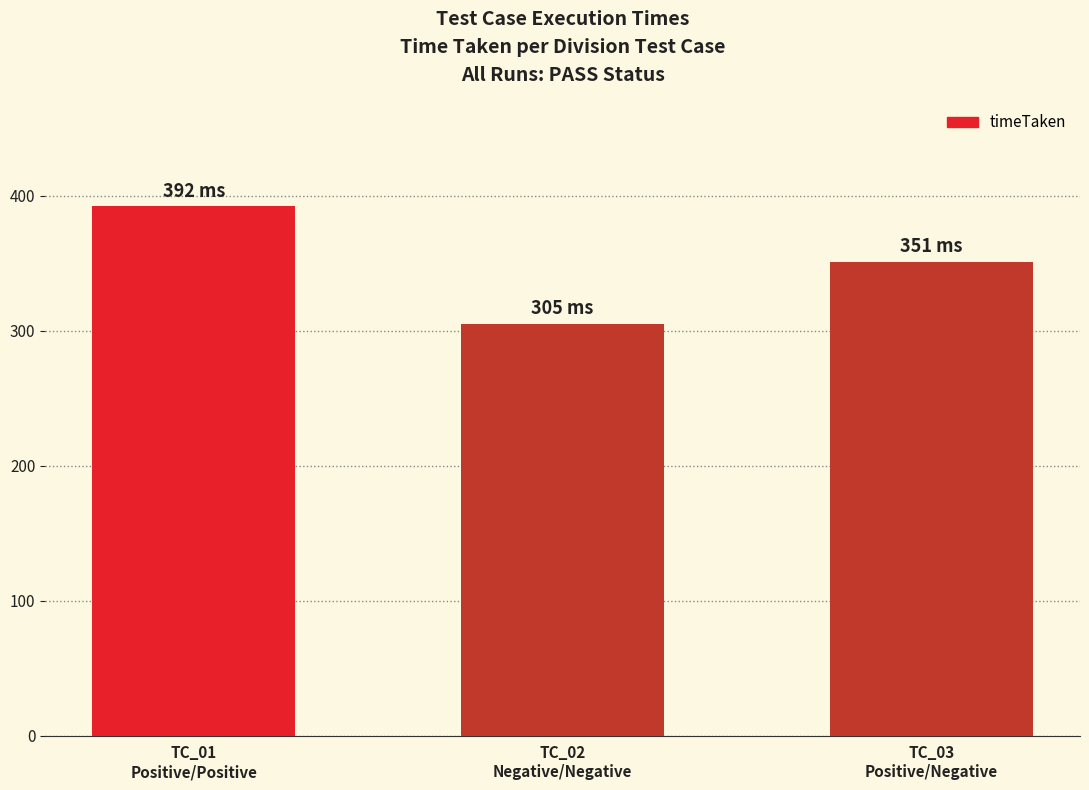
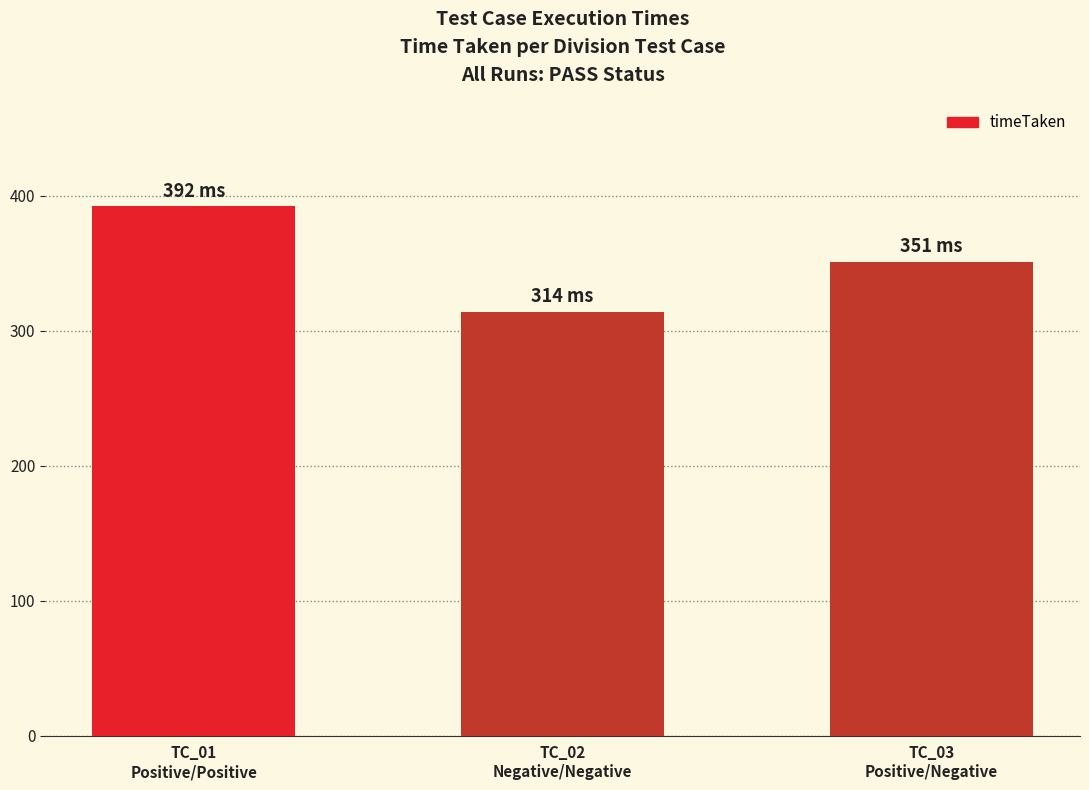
TC_02 Negative/Negative: 305 -> 314
